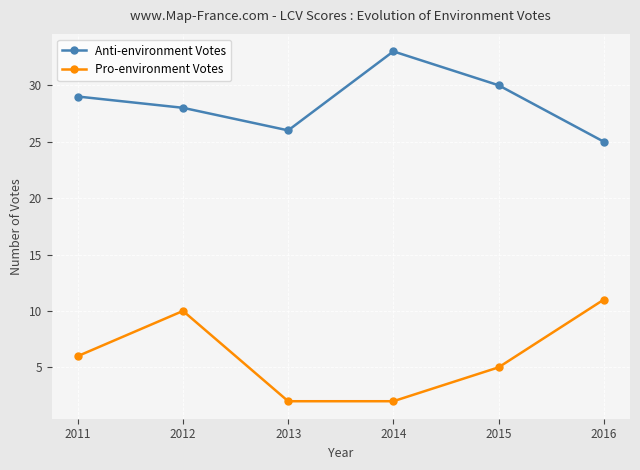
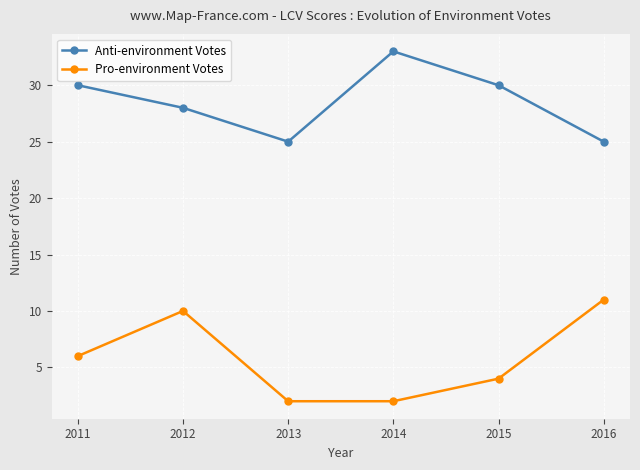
Anti-environment Votes, 2011: 29 -> 30
Anti-environment Votes, 2013: 26 -> 25
Pro-environment Votes, 2015: 5 -> 4
